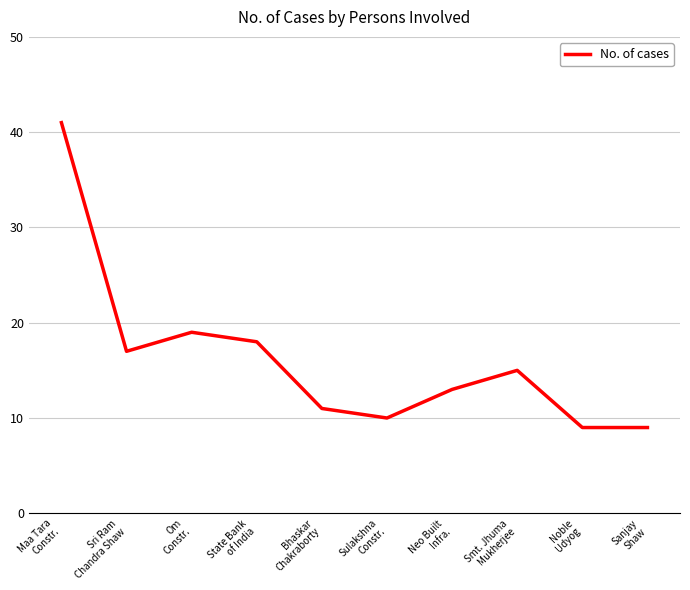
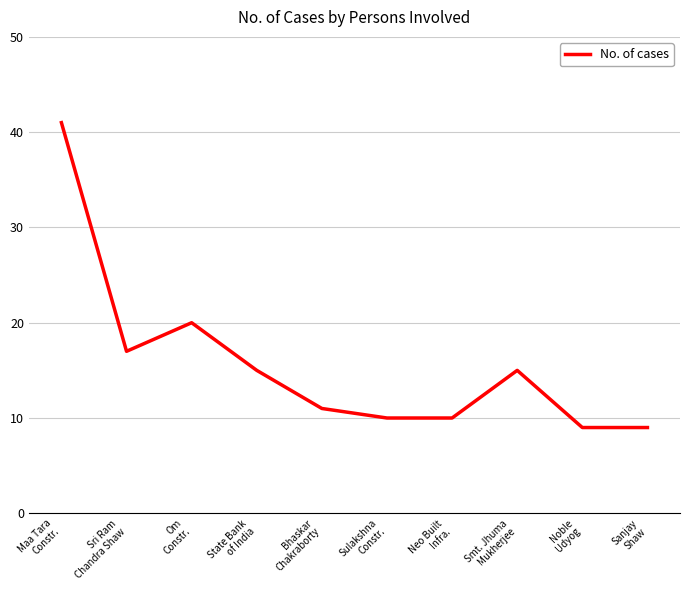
Om Constr.: 19 -> 20
State Bank of India: 18 -> 15
Neo Built Infra.: 13 -> 10
